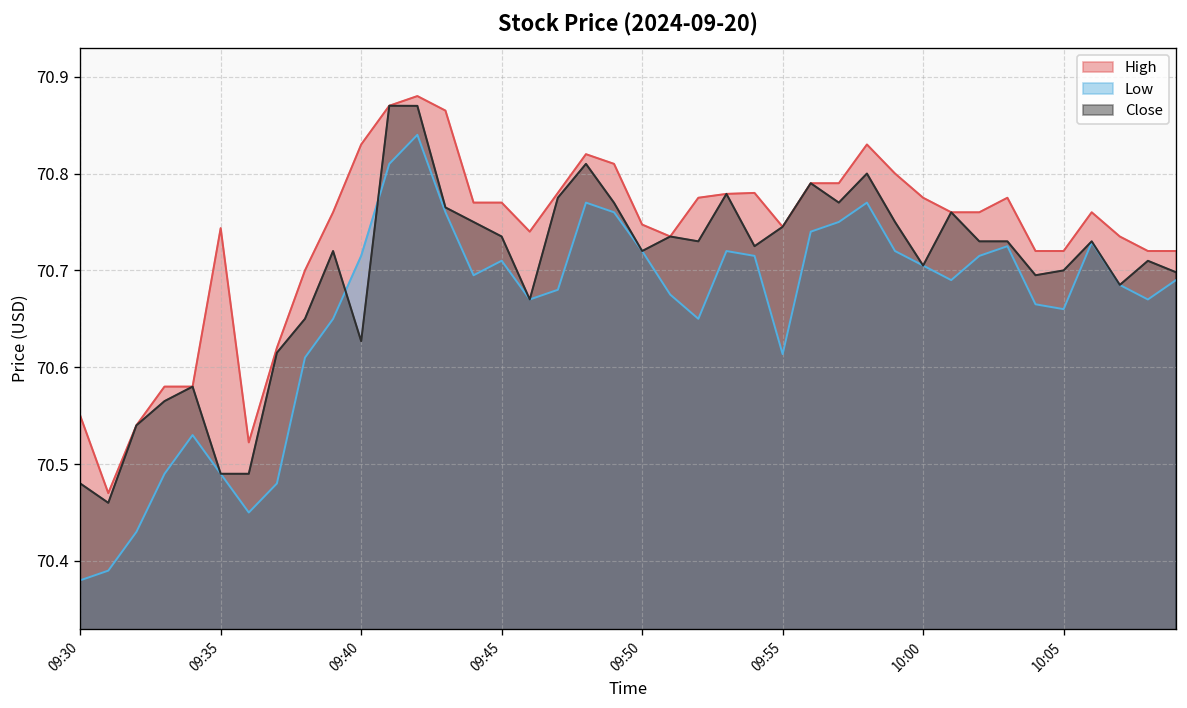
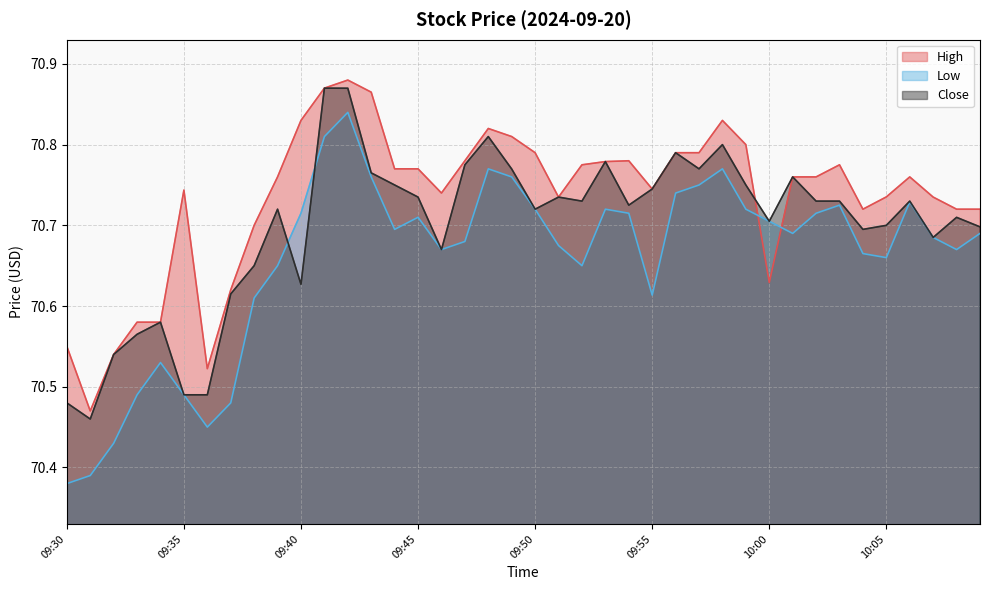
High, 09:50: 70.75 -> 70.79
High, 10:00: 70.78 -> 70.63
High, 10:05: 70.72 -> 70.74
